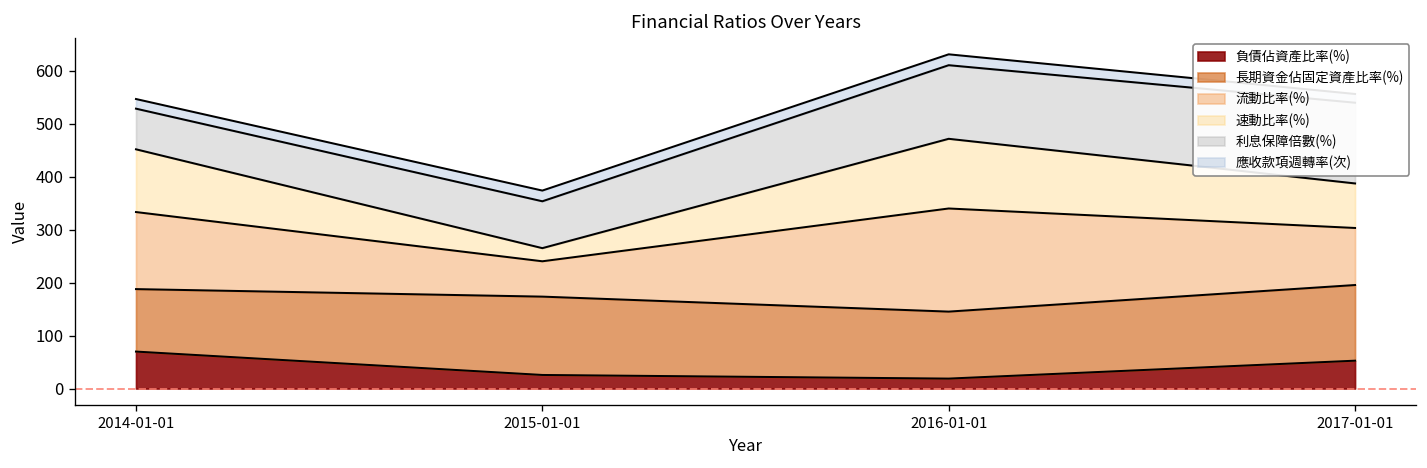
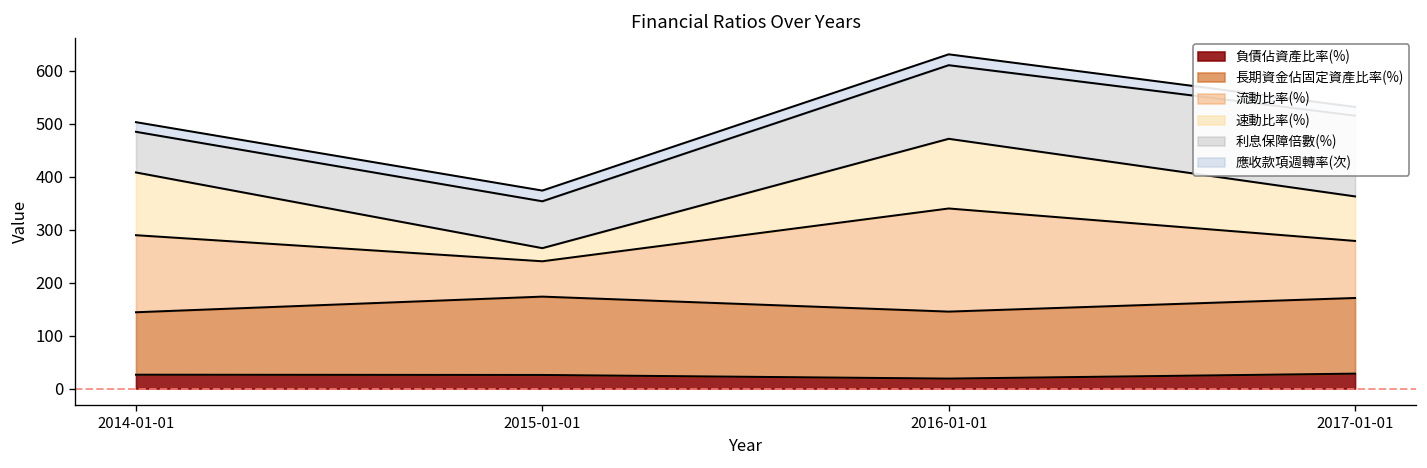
負債佔資產比率(%), 2014-01-01: 70 -> 30
負債佔資產比率(%), 2017-01-01: 50 -> 30
